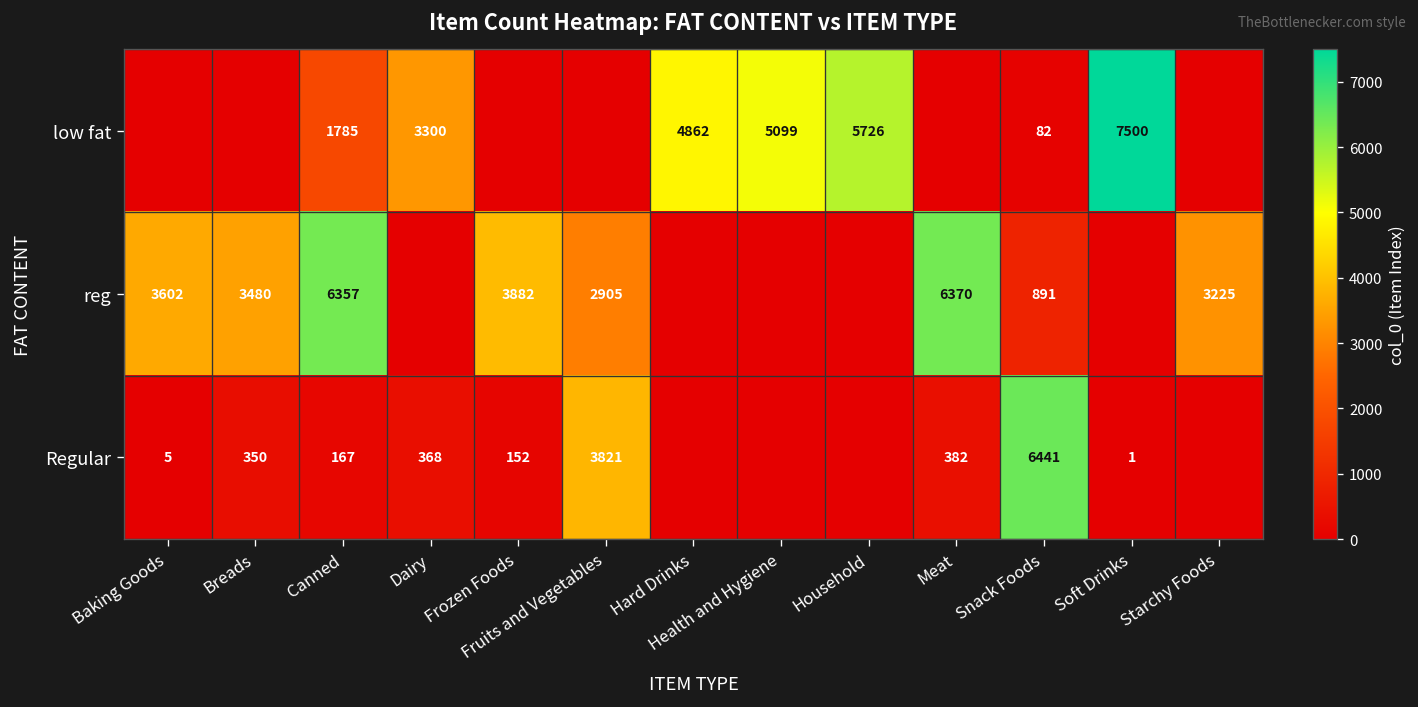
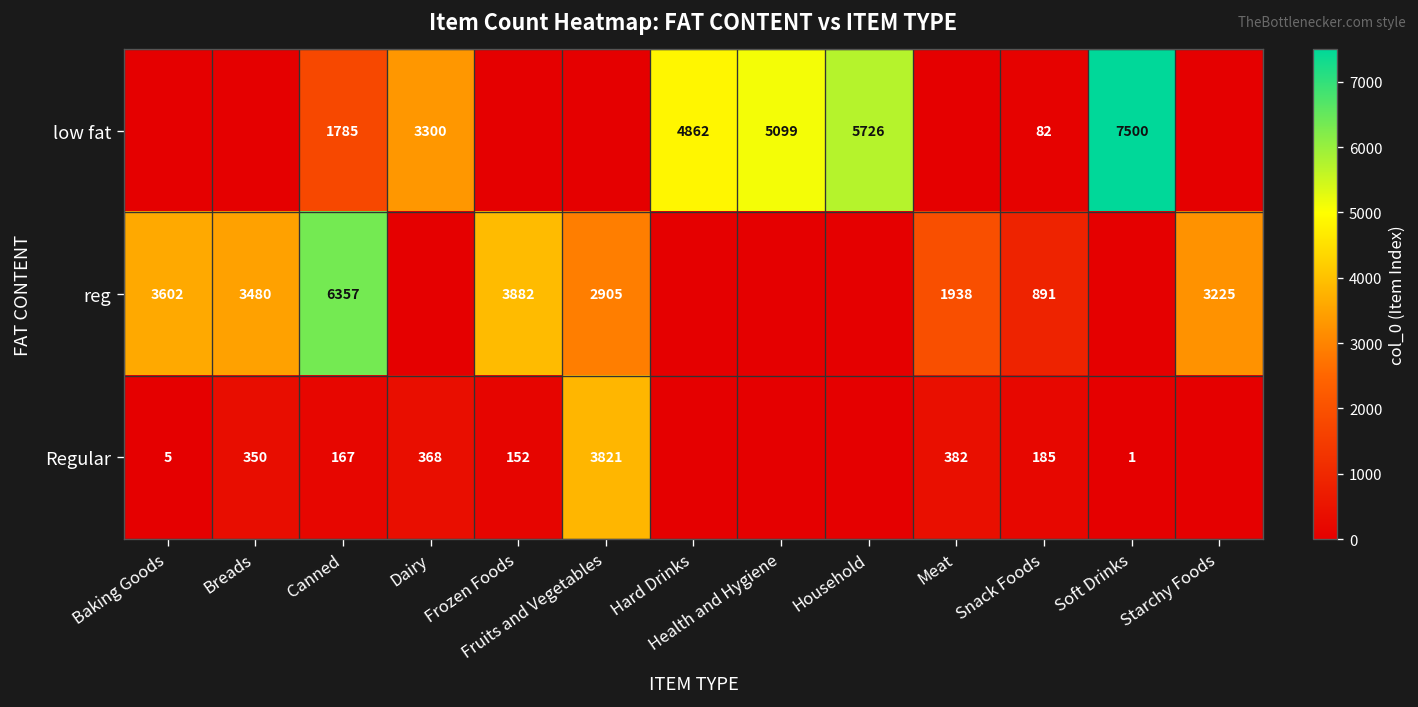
reg, Meat: 6370 -> 1938
Regular, Snack Foods: 6441 -> 185
